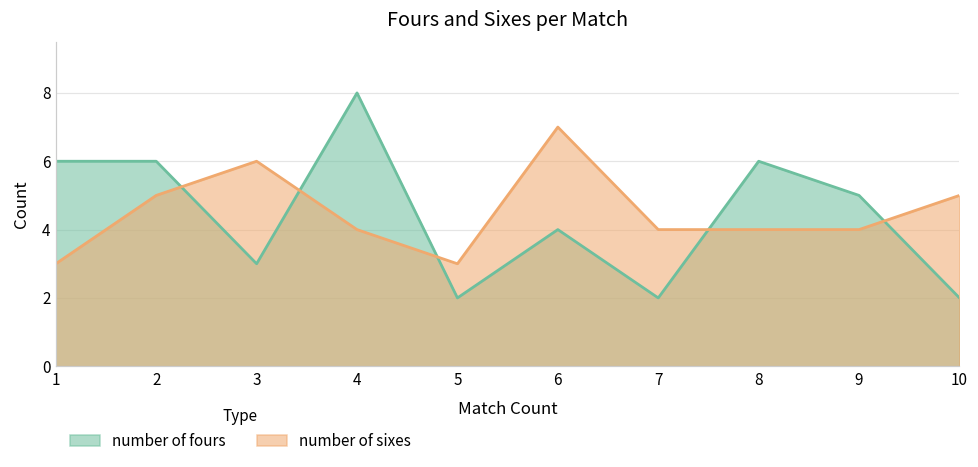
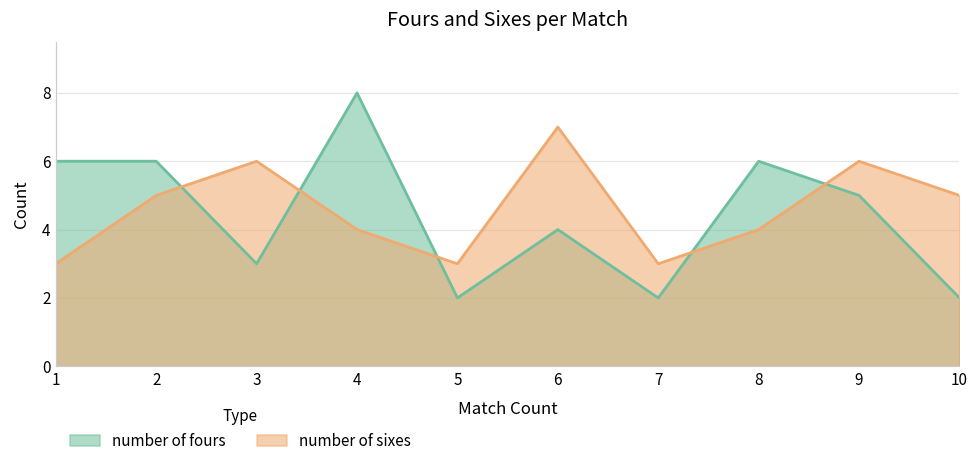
number of sixes, 7: 4 -> 3
number of sixes, 9: 4 -> 6
